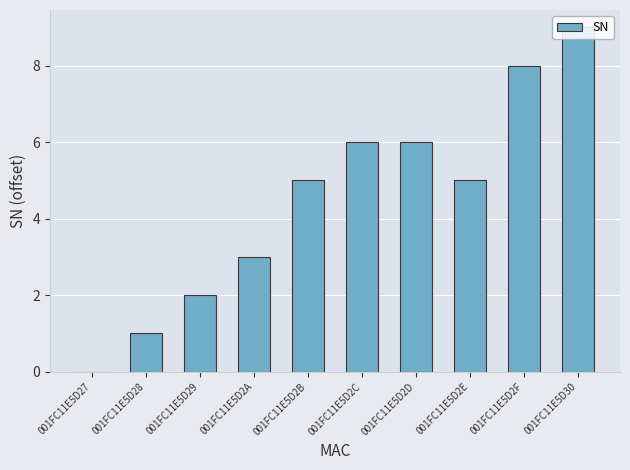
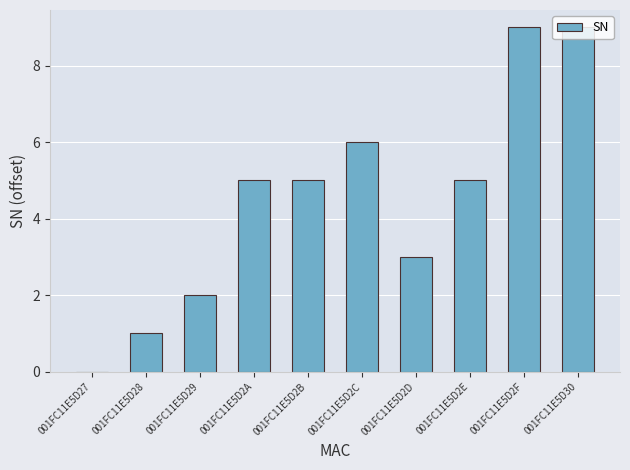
001FC11E5D2A: 3.0 -> 5.0
001FC11E5D2D: 6.0 -> 3.0
001FC11E5D2F: 8.0 -> 9.0
